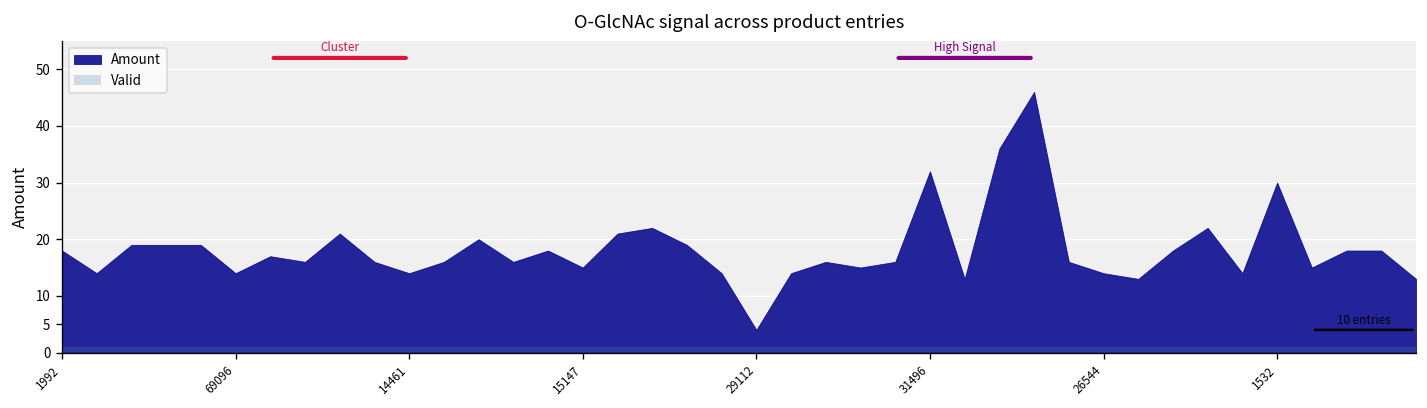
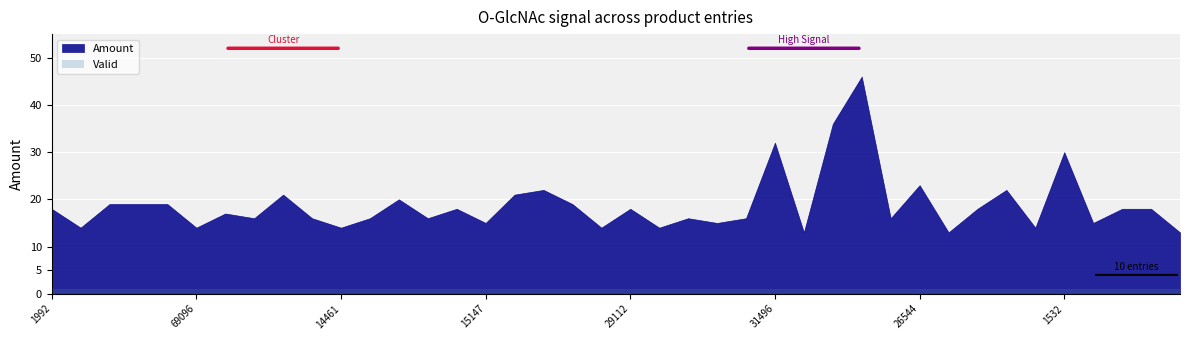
Amount, 29112: 4 -> 18
Amount, 26544: 14 -> 23
